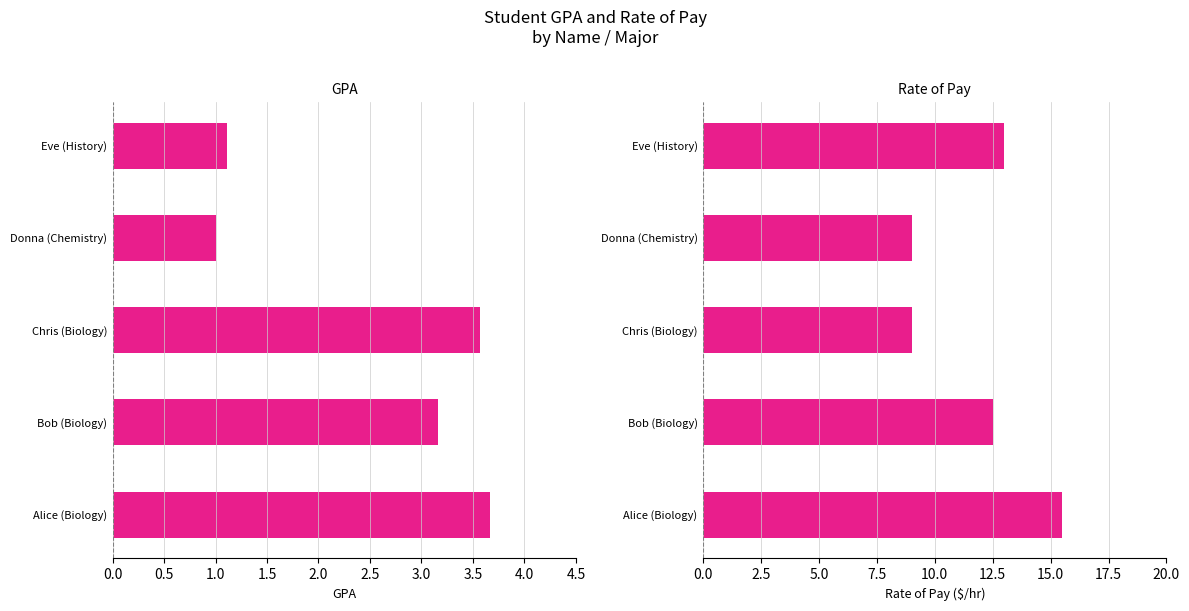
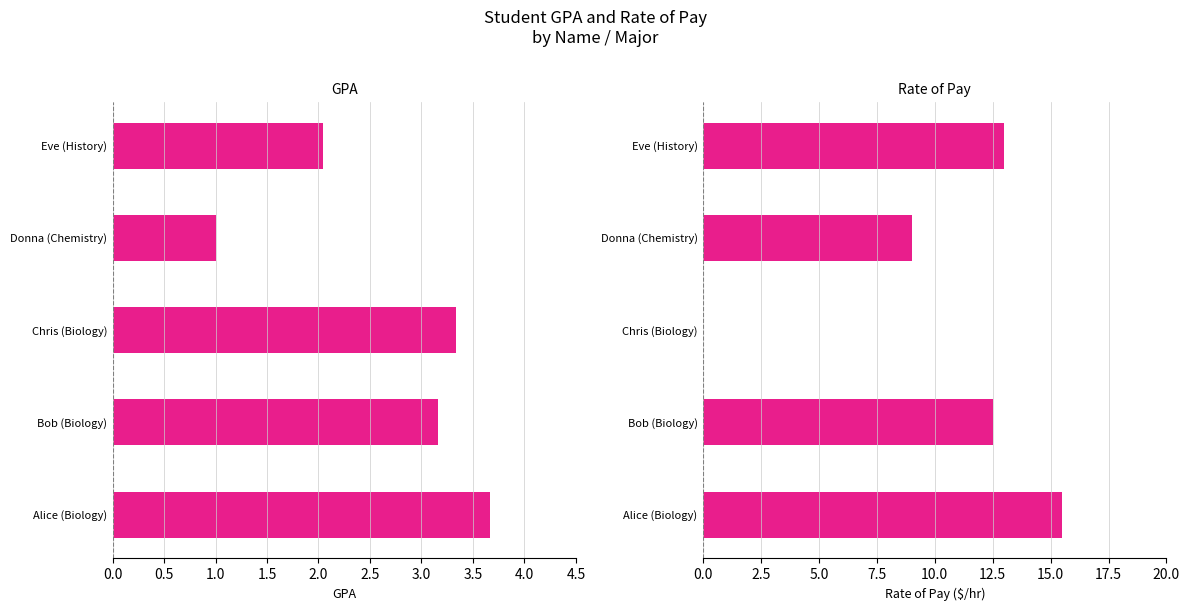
GPA, Eve (History): 1.11 -> 2.05
GPA, Chris (Biology): 3.57 -> 3.33
Rate of Pay, Chris (Biology): 9 -> 0
